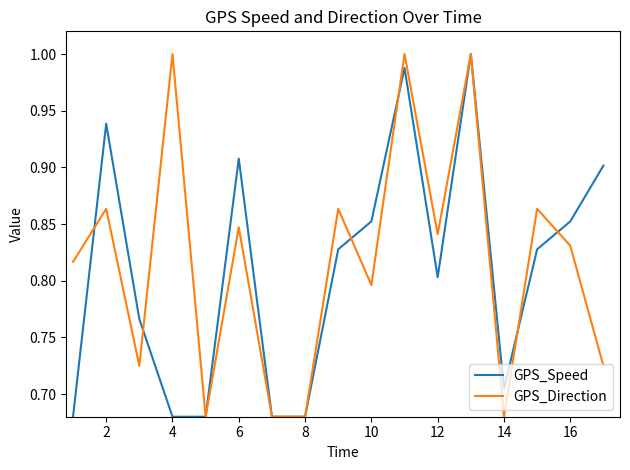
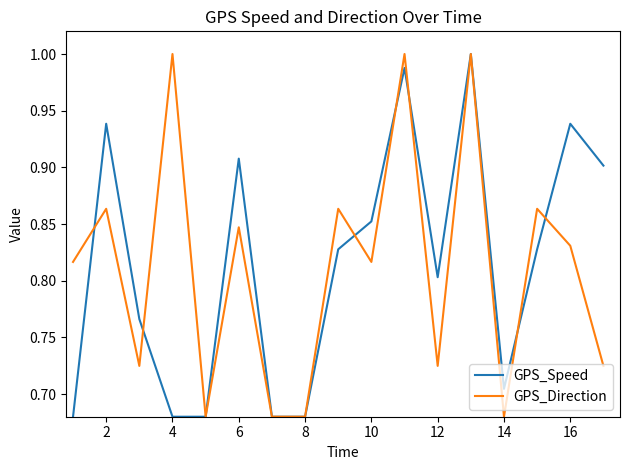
GPS_Direction, 10: 0.796 -> 0.817
GPS_Direction, 12: 0.841 -> 0.725
GPS_Speed, 16: 0.852 -> 0.938
